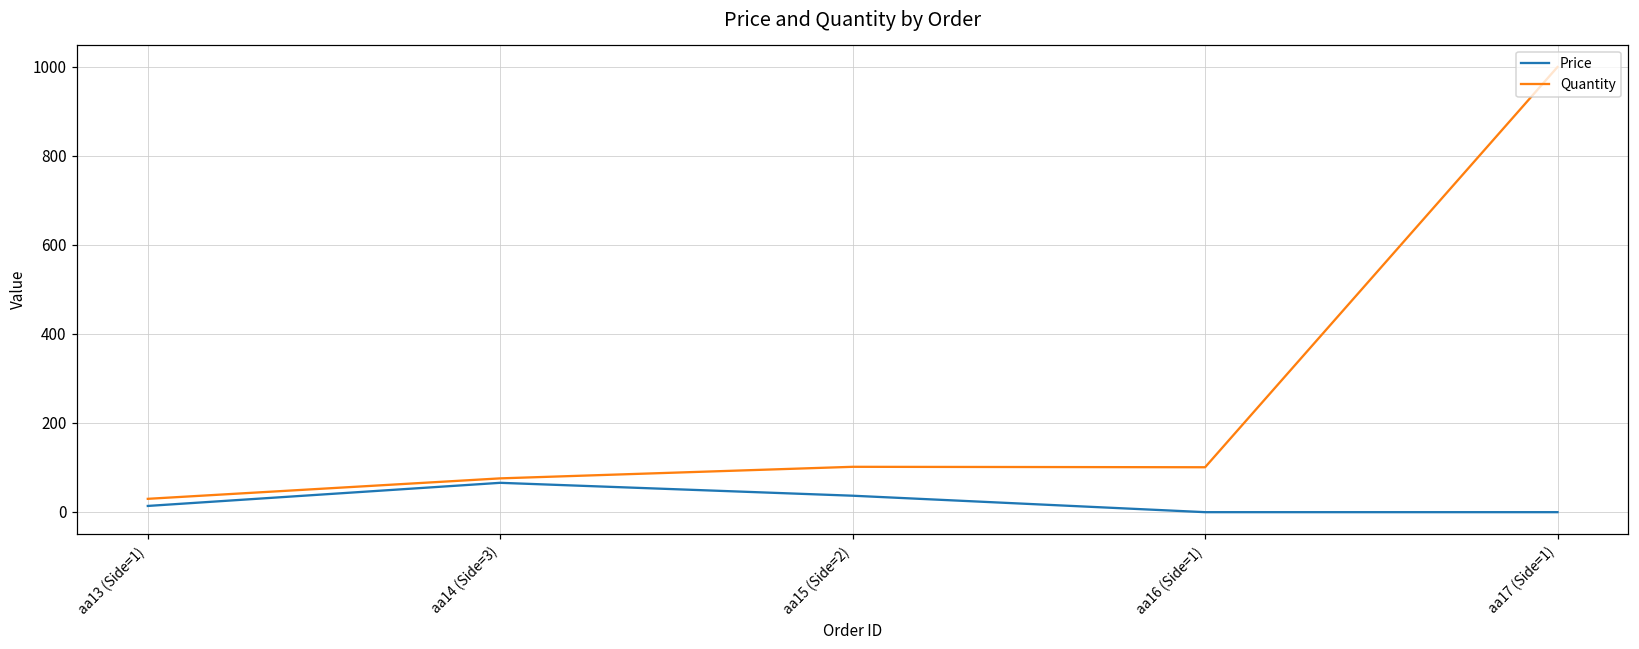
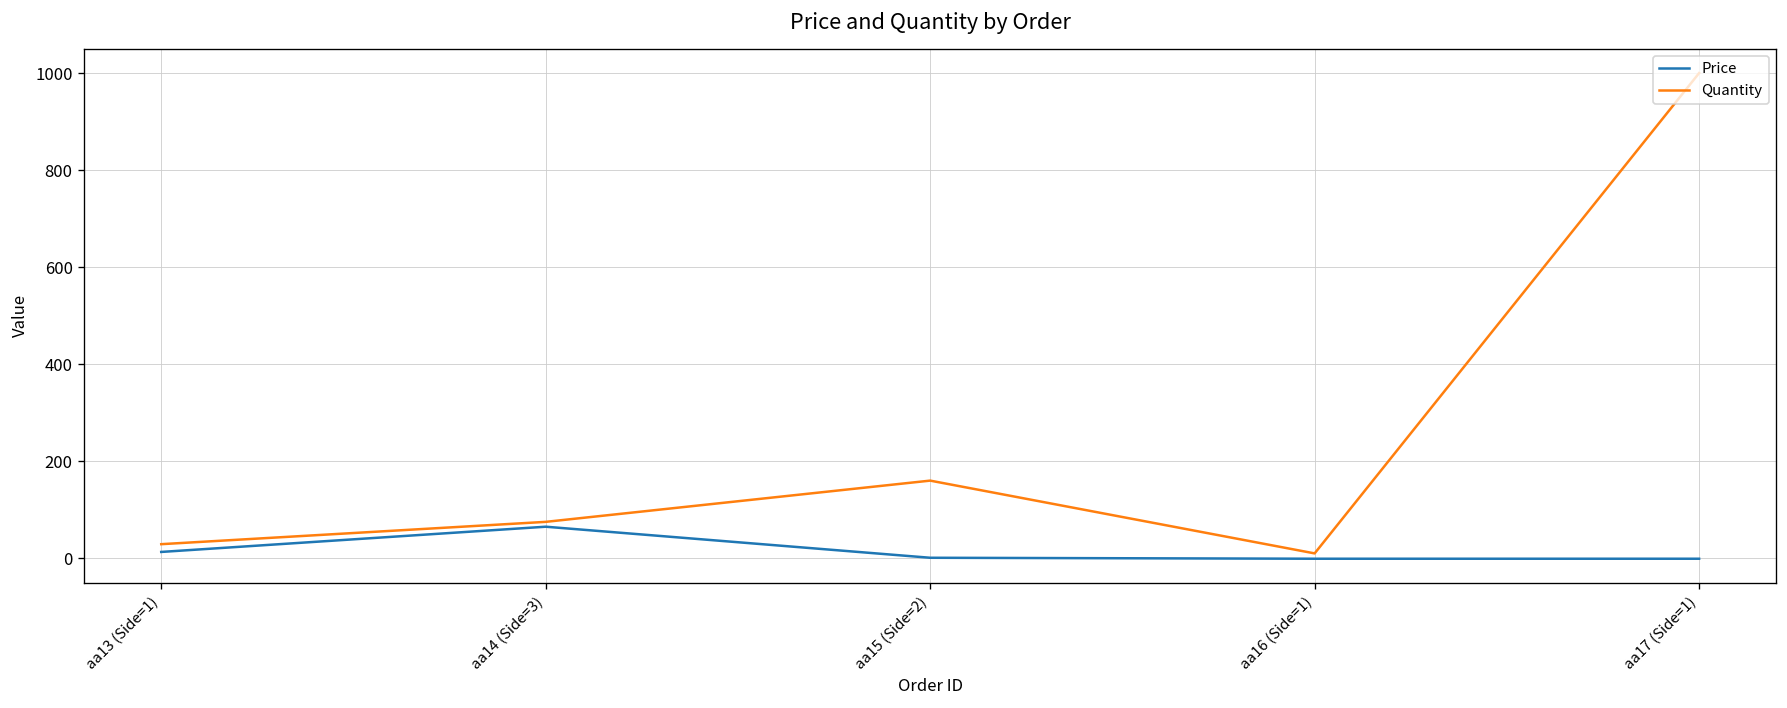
Price, aa15 (Side=2): 40 -> 0
Quantity, aa15 (Side=2): 100 -> 160
Quantity, aa16 (Side=1): 100 -> 10
